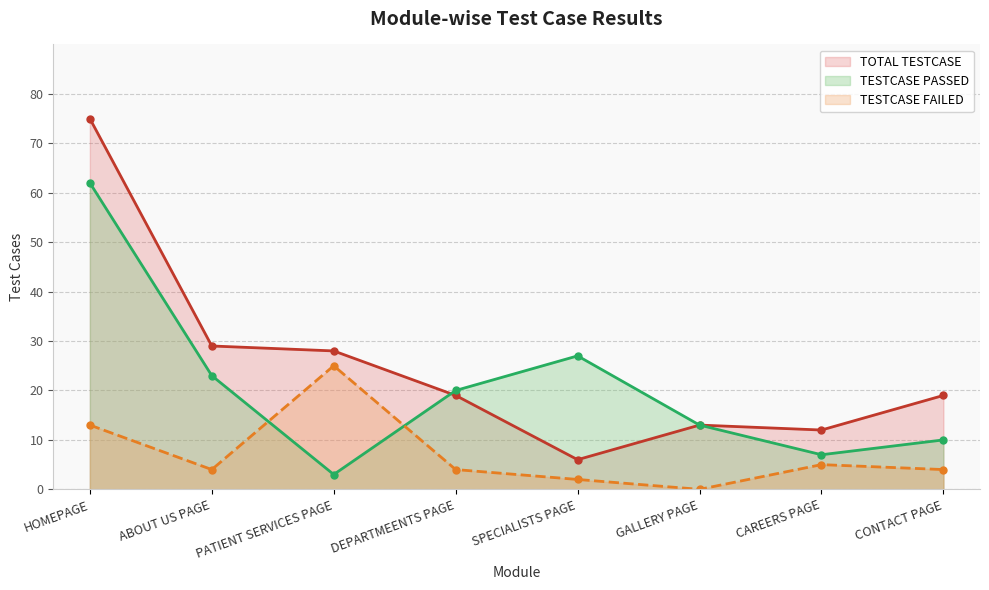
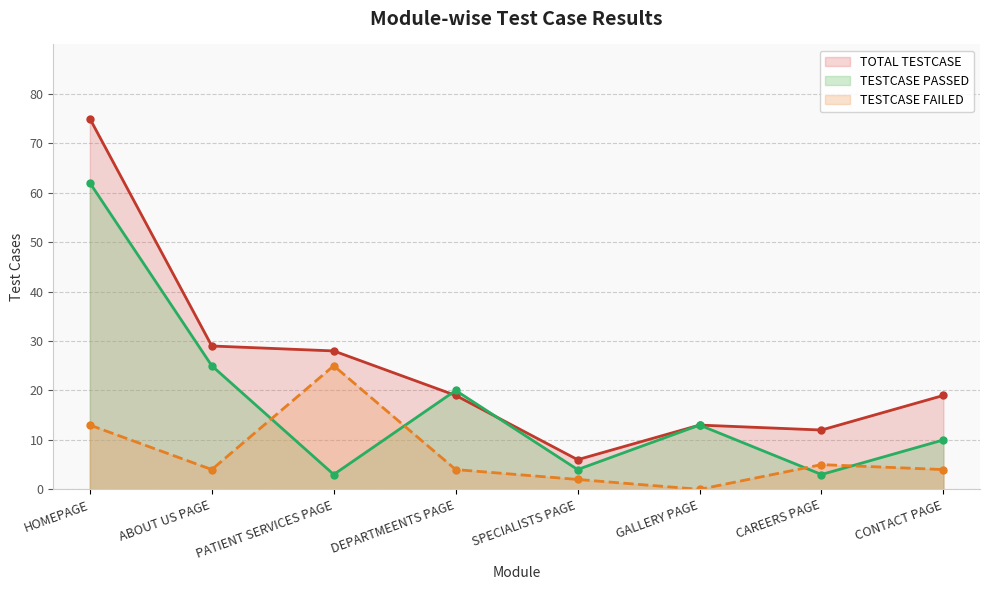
TESTCASE PASSED, ABOUT US PAGE: 23 -> 25
TESTCASE PASSED, SPECIALISTS PAGE: 27 -> 4
TESTCASE PASSED, CAREERS PAGE: 7 -> 3
